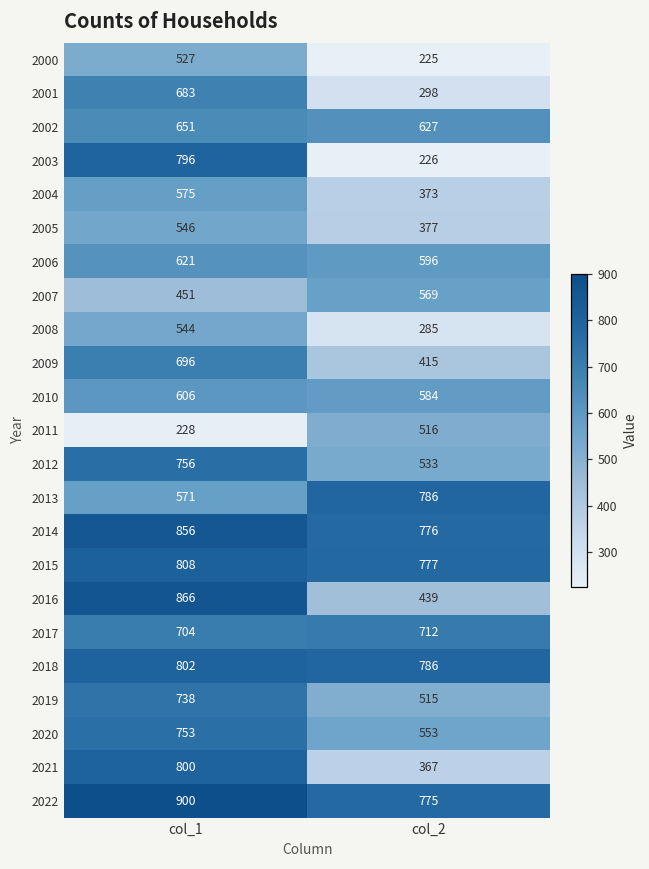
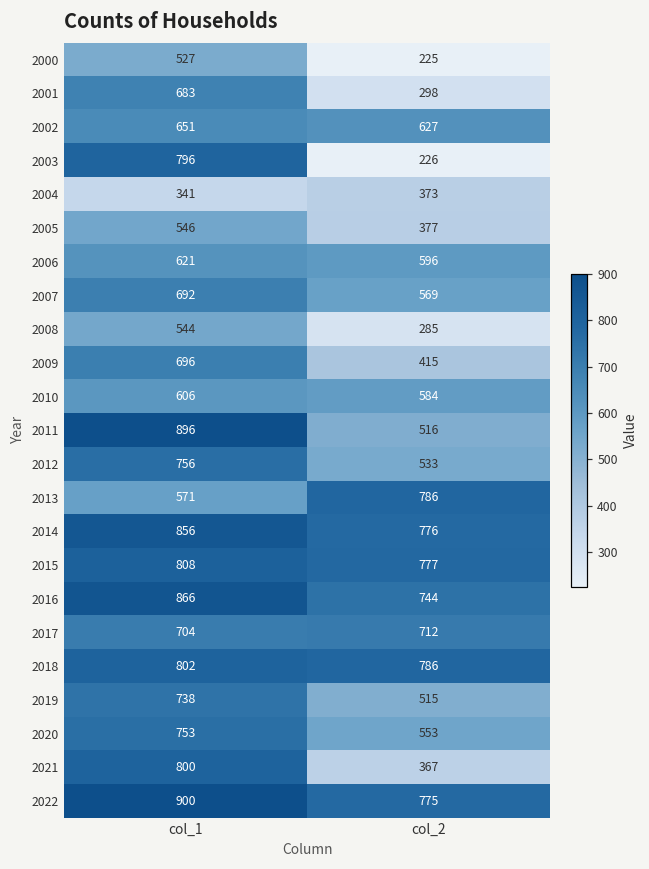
2004, col_1: 575 -> 341
2007, col_1: 451 -> 692
2011, col_1: 228 -> 896
2016, col_2: 439 -> 744
